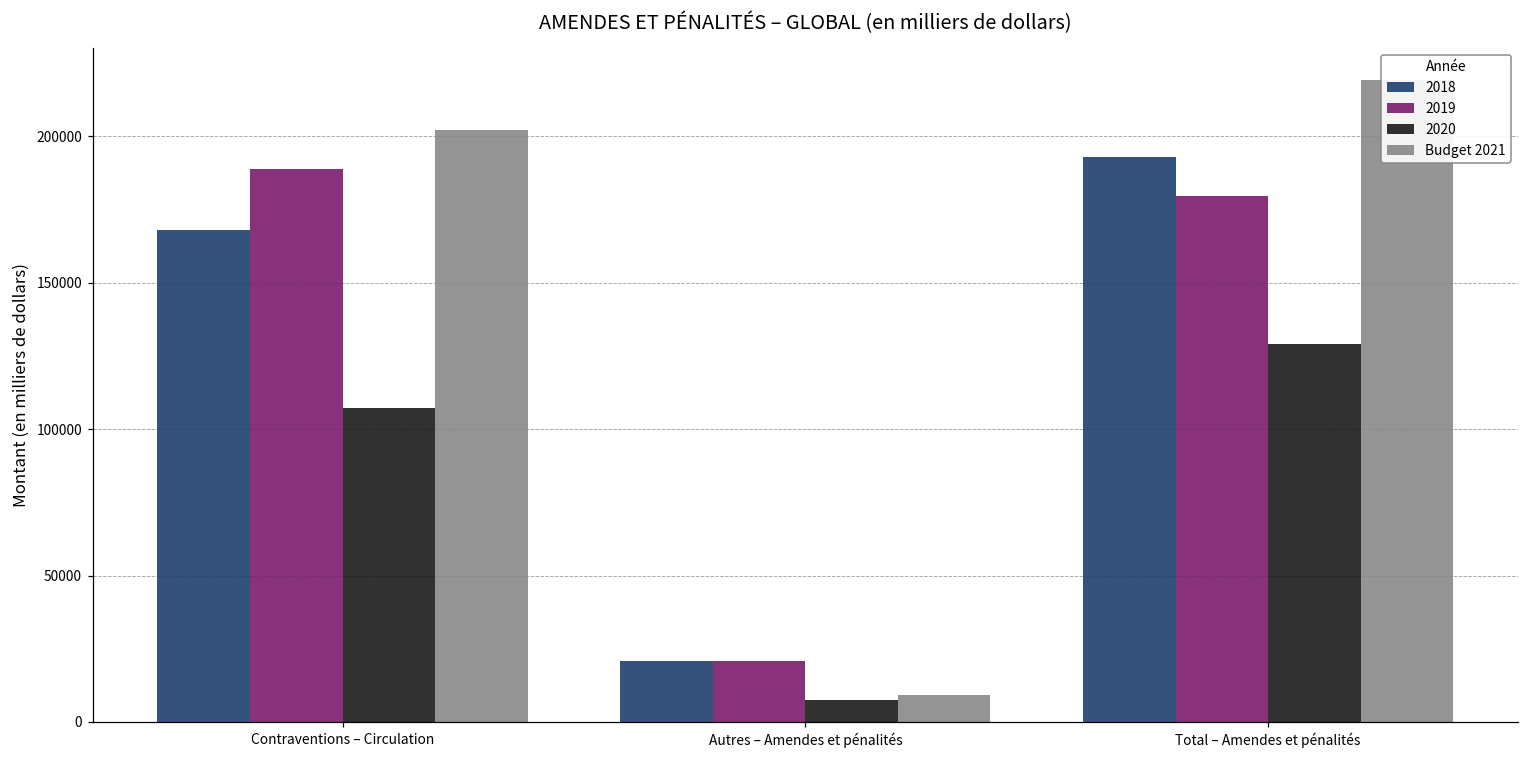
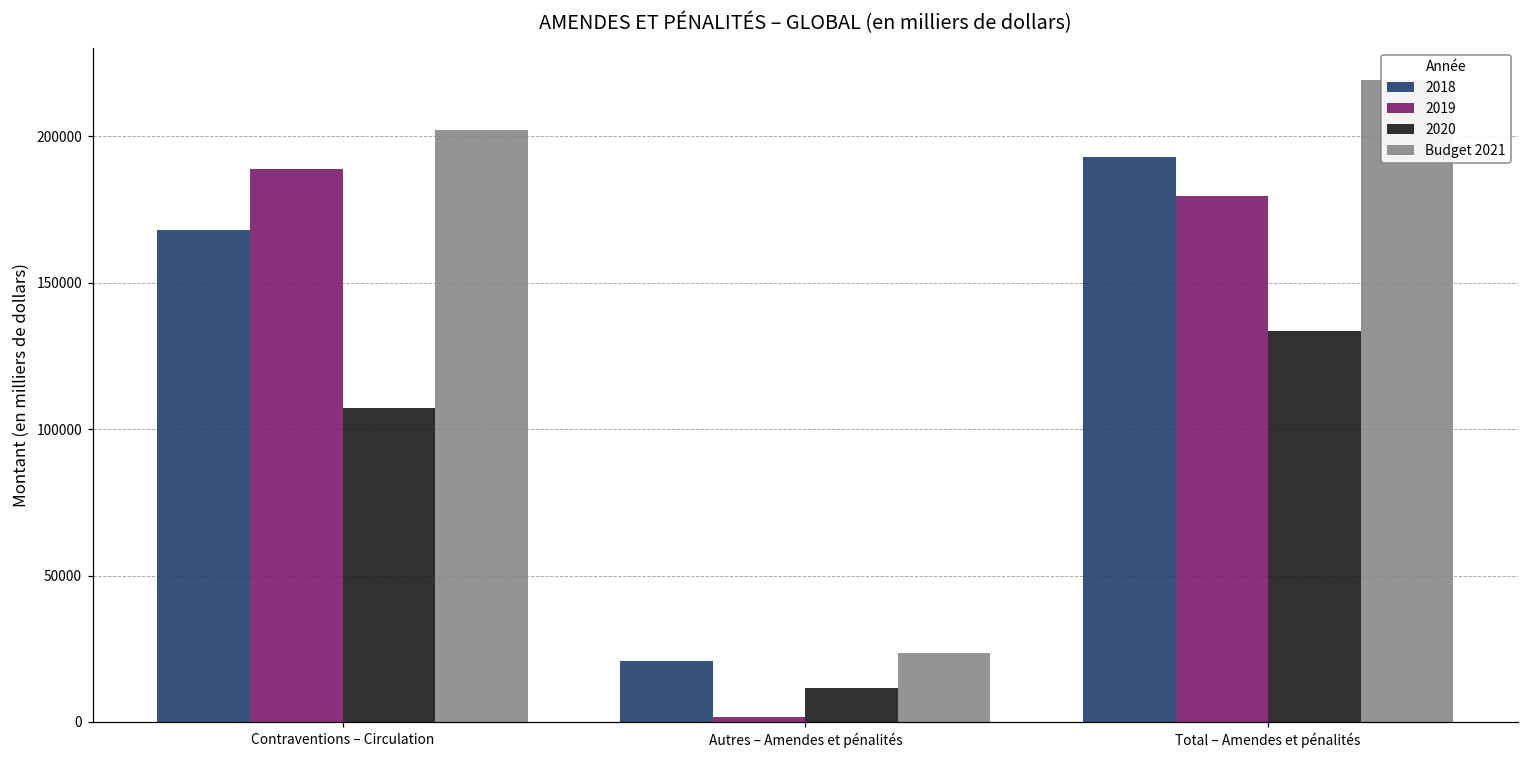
2019, Autres – Amendes et pénalités: 21000 -> 2000
2020, Autres – Amendes et pénalités: 8000 -> 11000
Budget 2021, Autres – Amendes et pénalités: 9000 -> 24000
2020, Total – Amendes et pénalités: 129000 -> 133000
